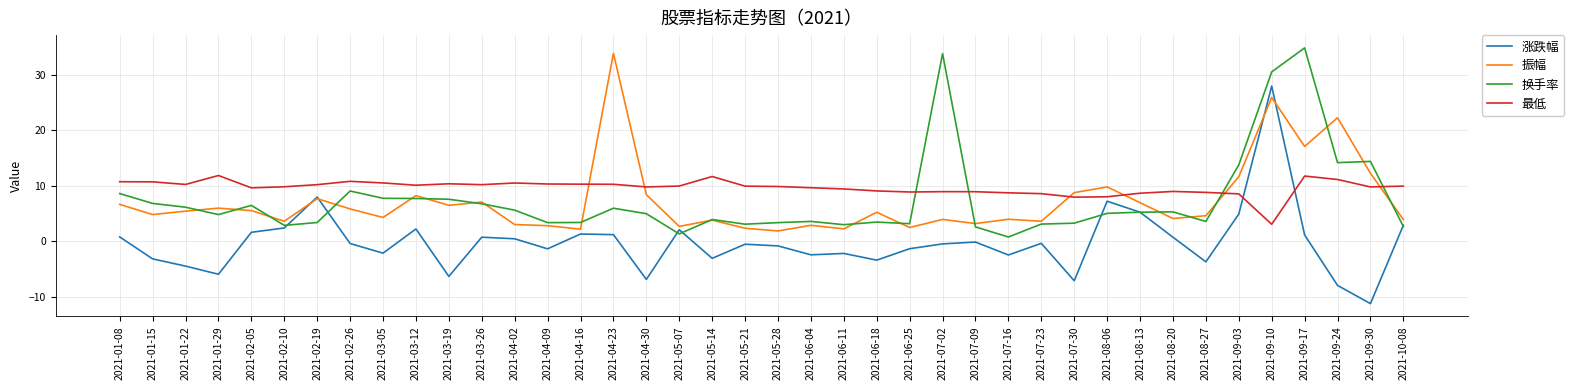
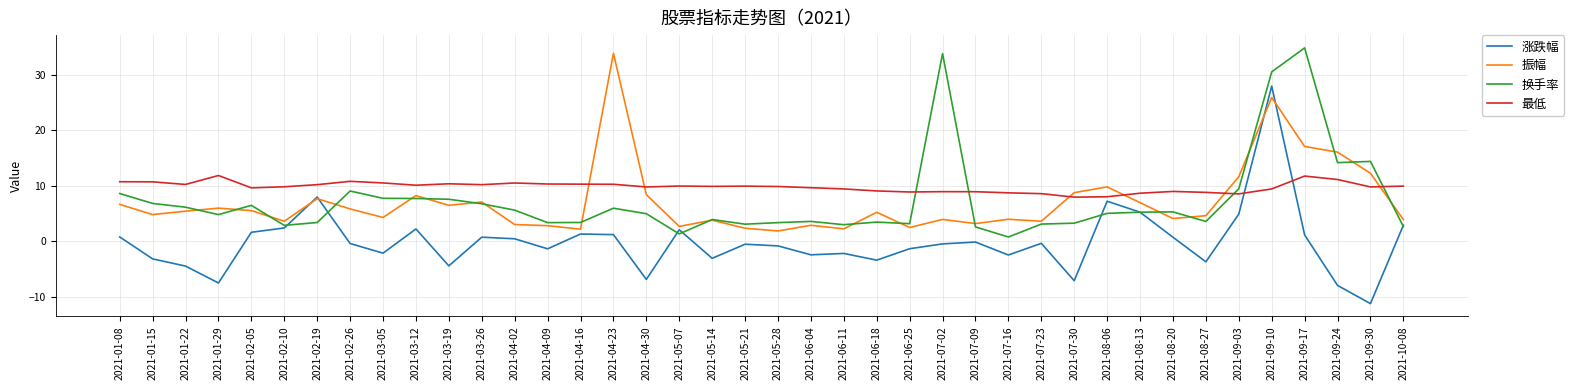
涨跌幅, 2021-01-29: -6 -> -7
涨跌幅, 2021-03-19: -6 -> -4
最低, 2021-05-14: 12 -> 10
换手率, 2021-09-03: 14 -> 9
最低, 2021-09-10: 3 -> 9
振幅, 2021-09-24: 22 -> 16
